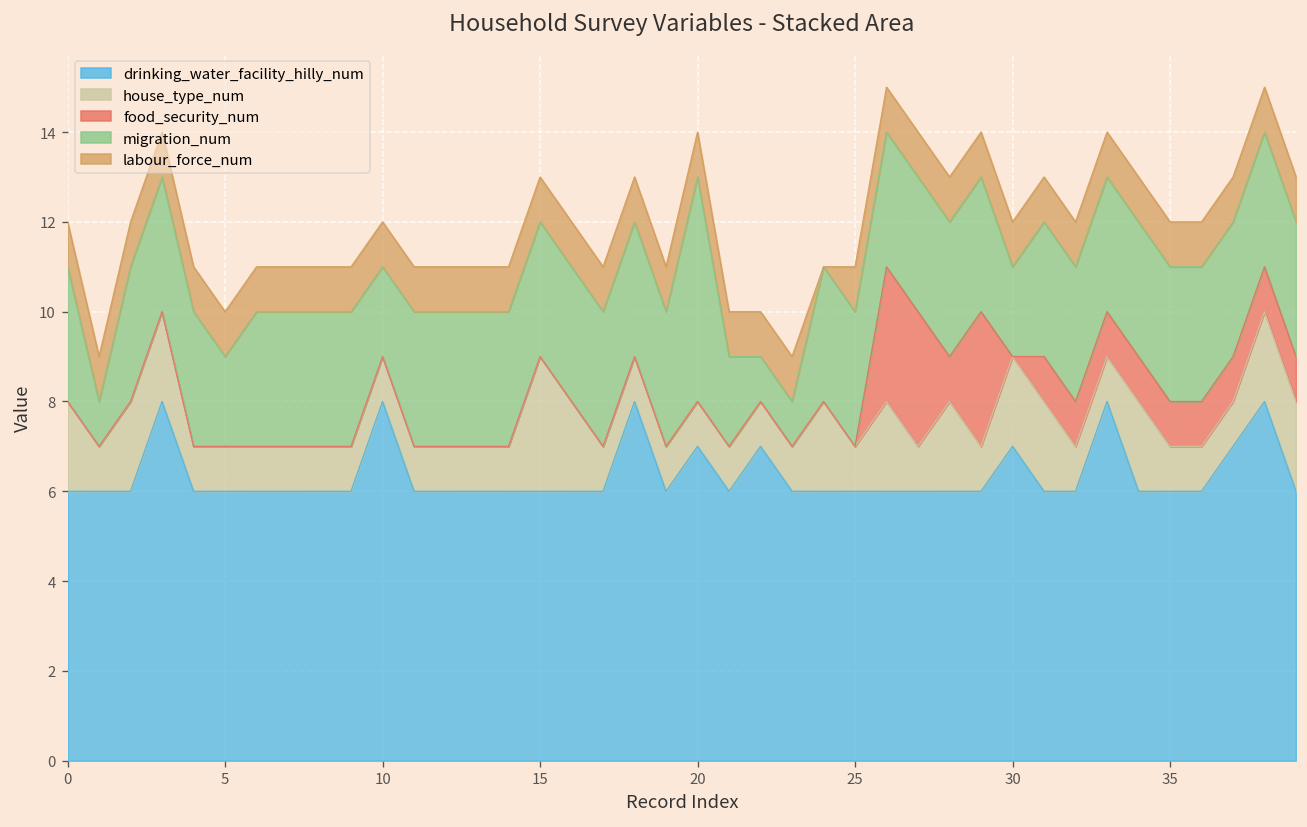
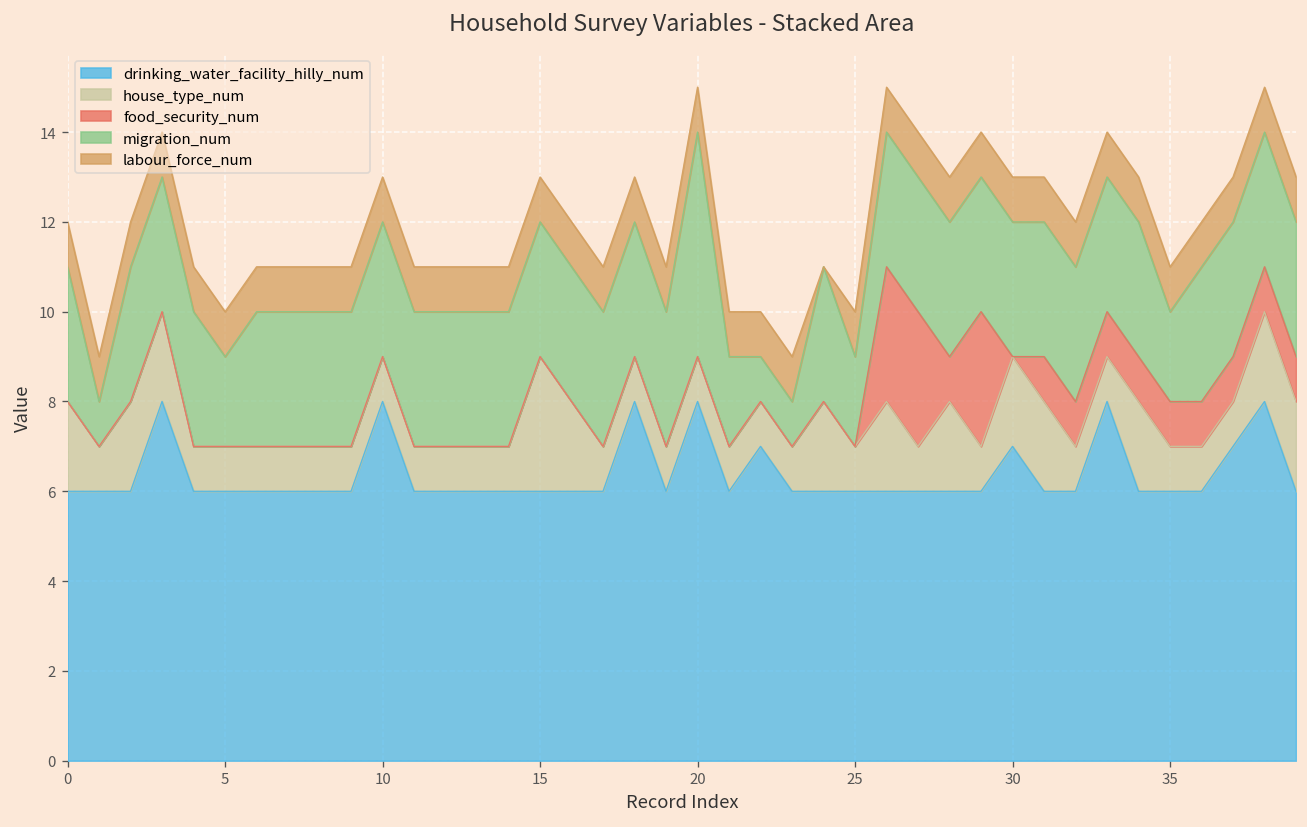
migration_num, 10: 2 -> 3
drinking_water_facility_hilly_num, 20: 7 -> 8
migration_num, 25: 3 -> 2
migration_num, 30: 2 -> 3
migration_num, 35: 3 -> 2
